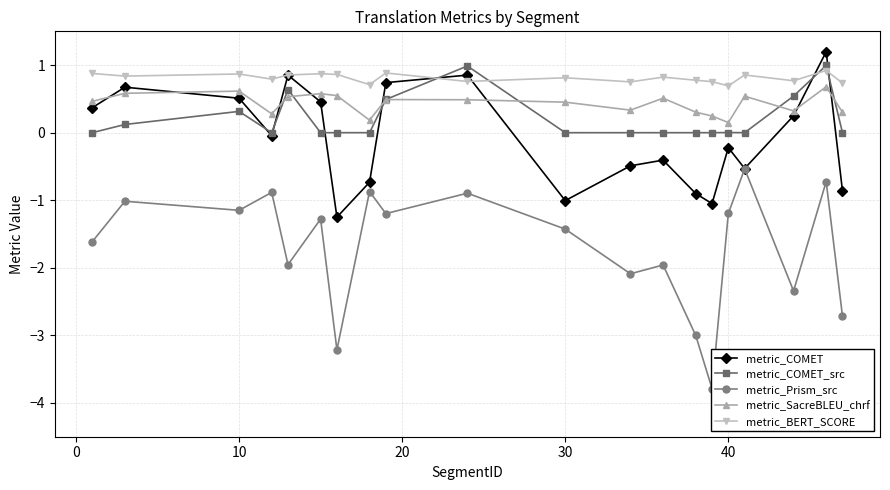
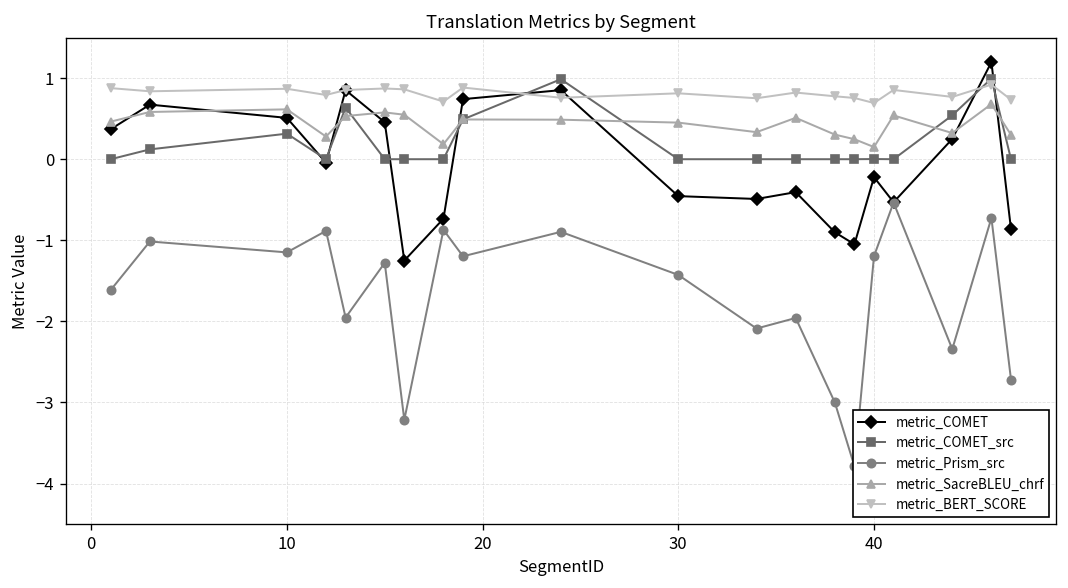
metric_COMET, 30: -1.0 -> -0.5
